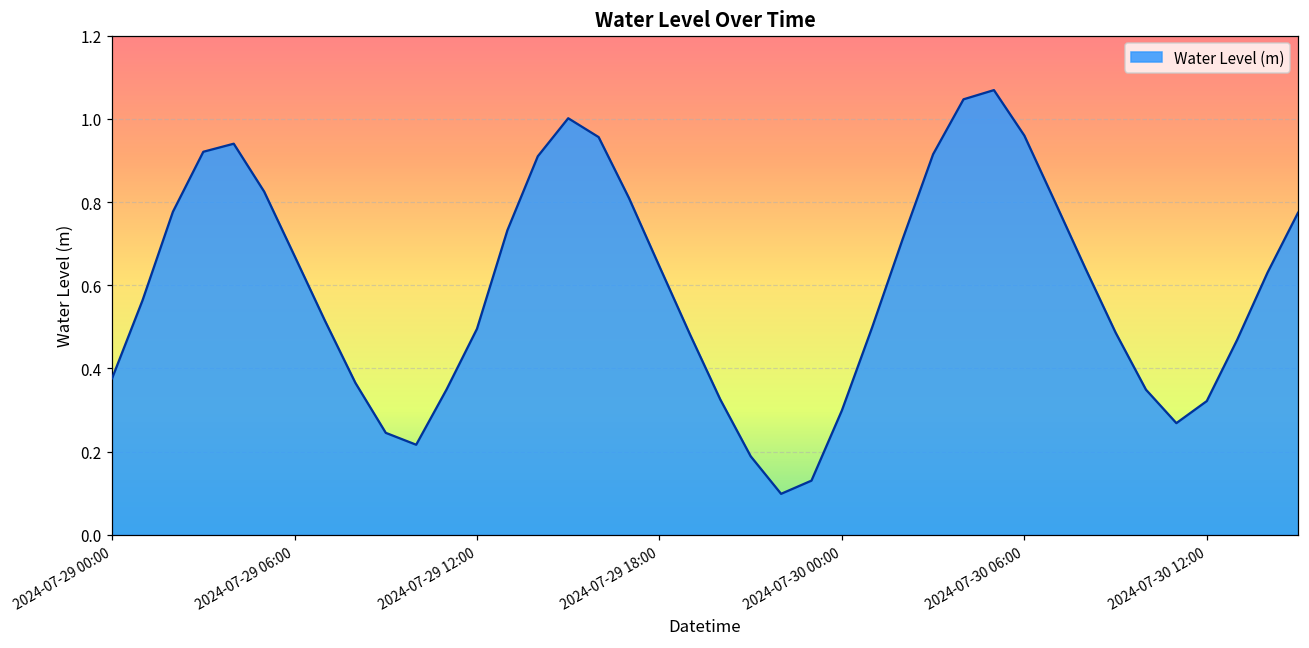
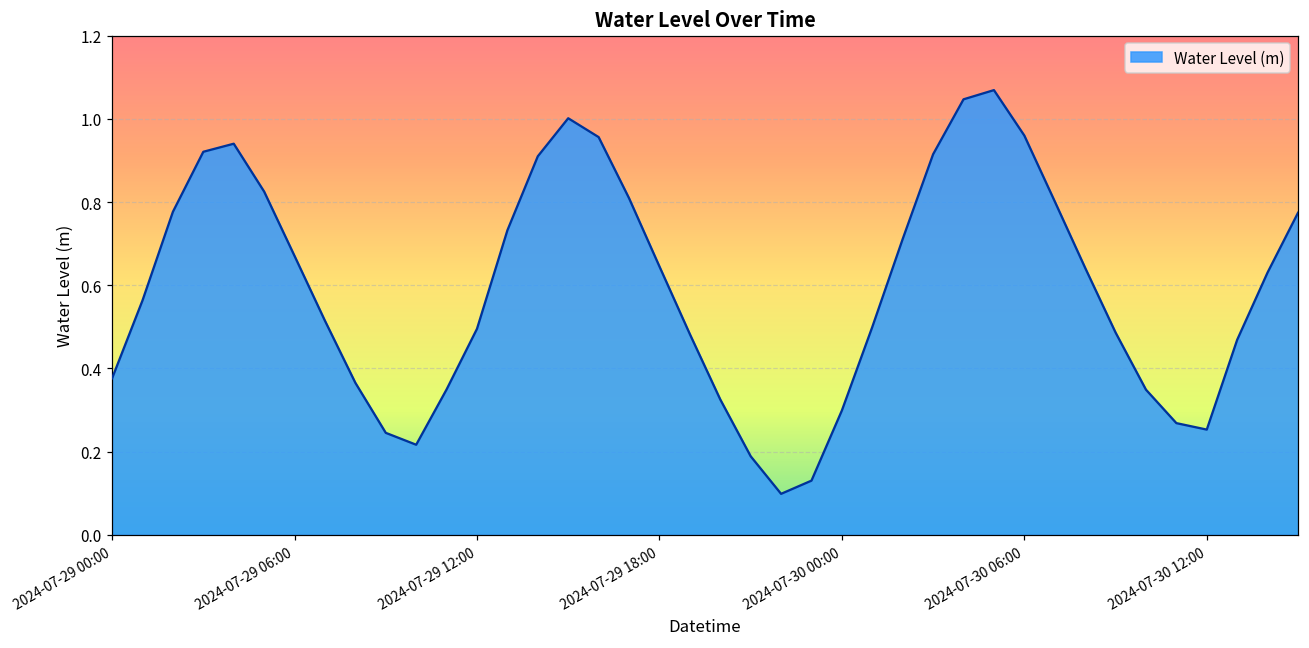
2024-07-30 12:00: 0.32 -> 0.25
